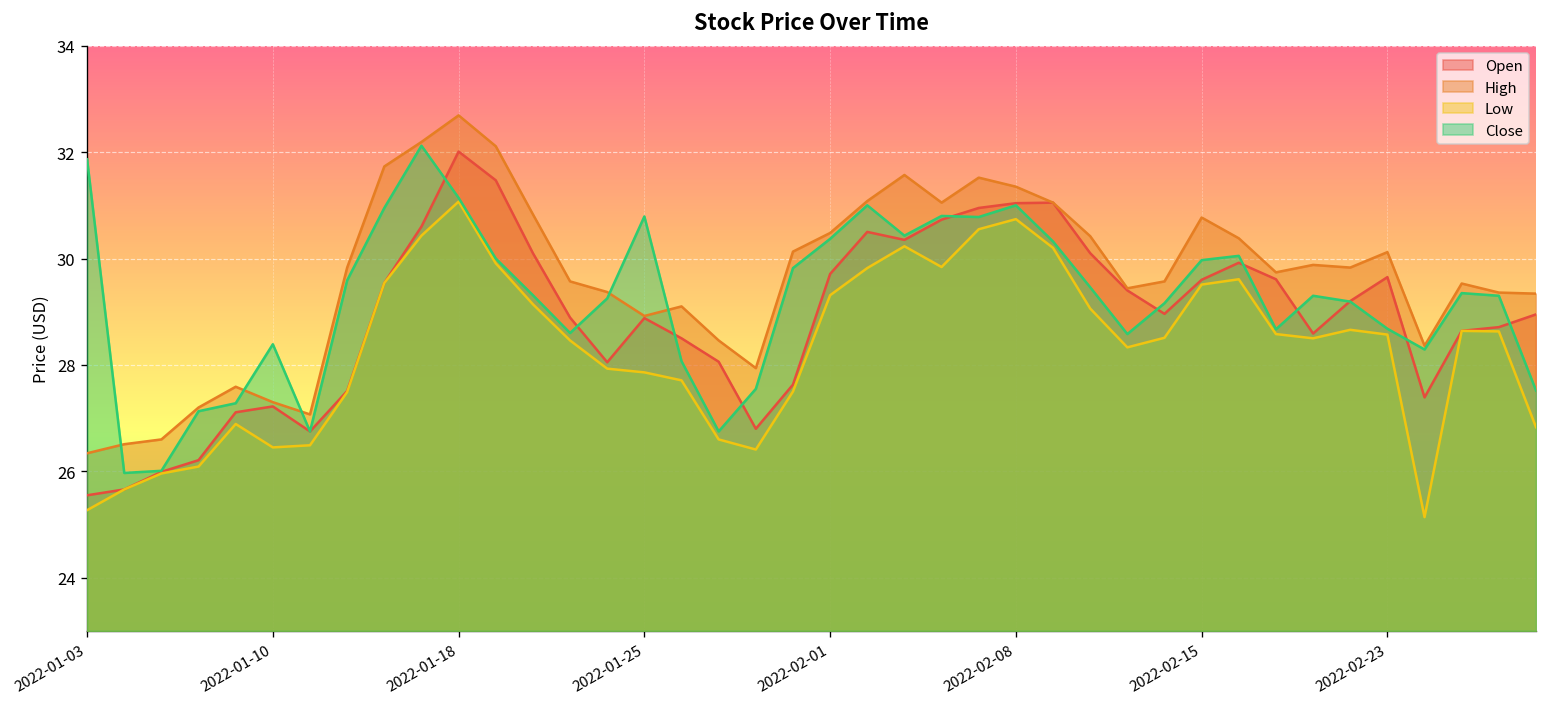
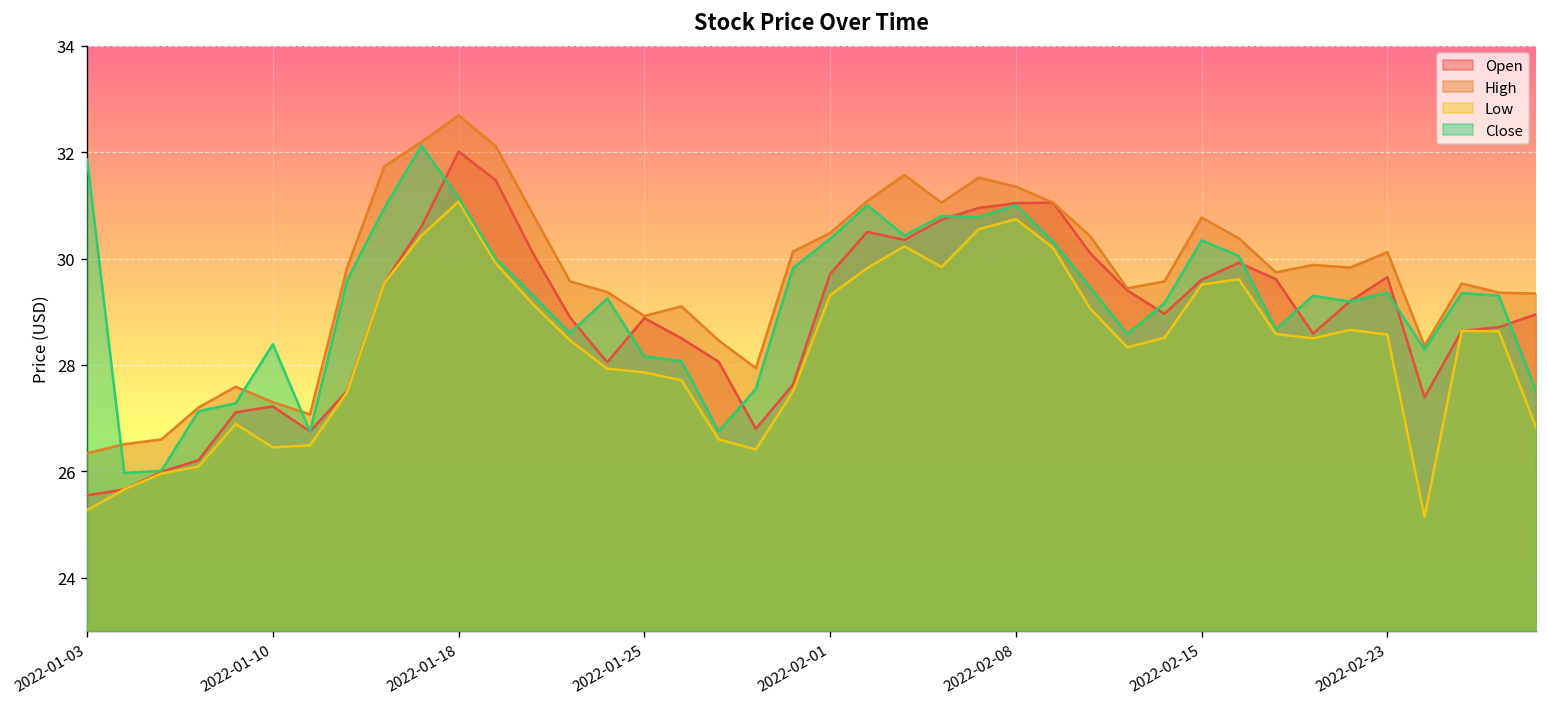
Close, 2022-01-25: 30.8 -> 28.2
Close, 2022-02-15: 30.0 -> 30.3
Close, 2022-02-23: 28.7 -> 29.4
